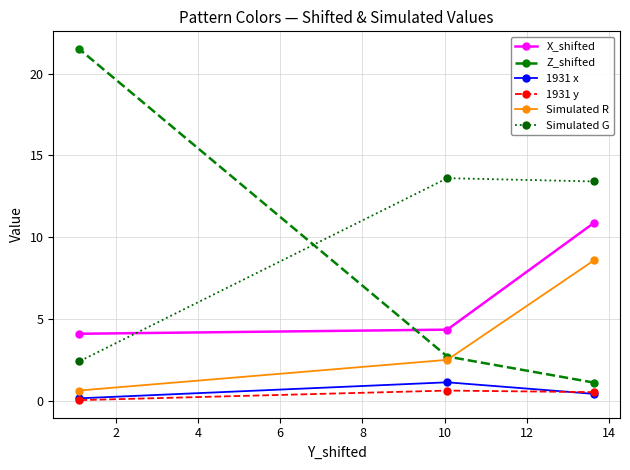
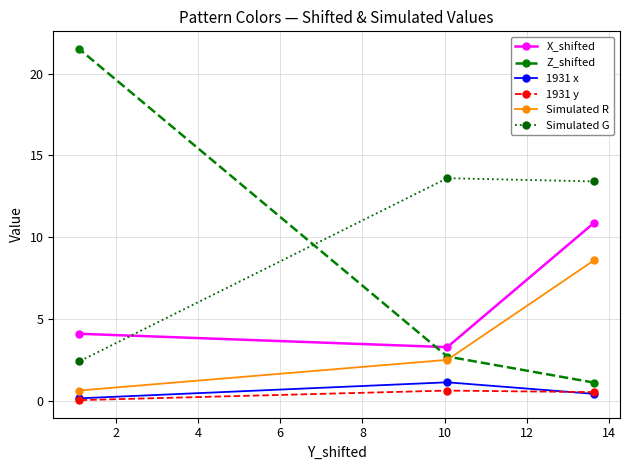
X_shifted, 10: 4.4 -> 3.3
